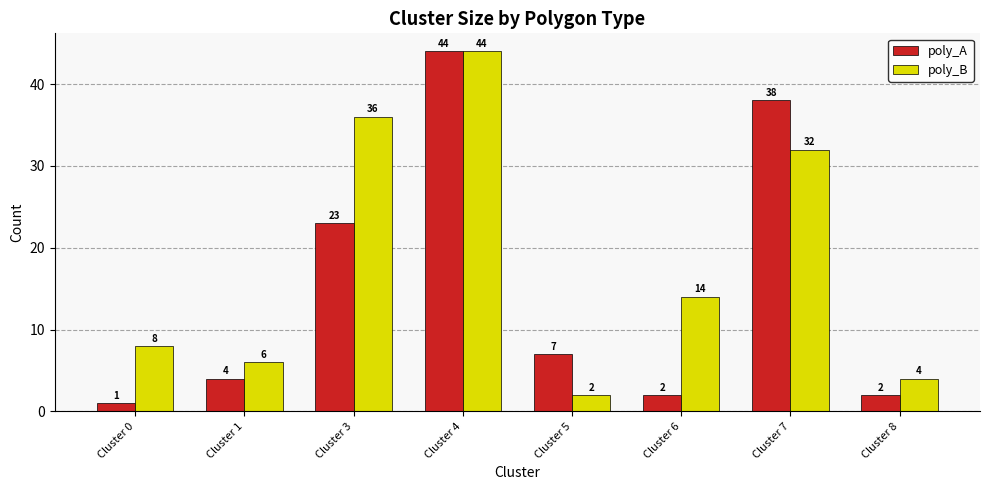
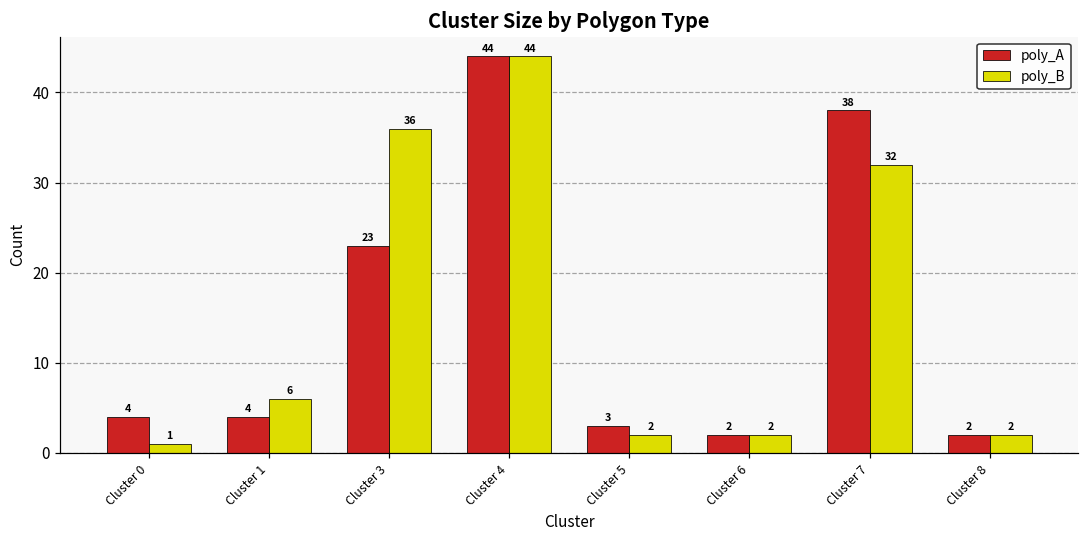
poly_A, Cluster 0: 1 -> 4
poly_B, Cluster 0: 8 -> 1
poly_A, Cluster 5: 7 -> 3
poly_B, Cluster 6: 14 -> 2
poly_B, Cluster 8: 4 -> 2
